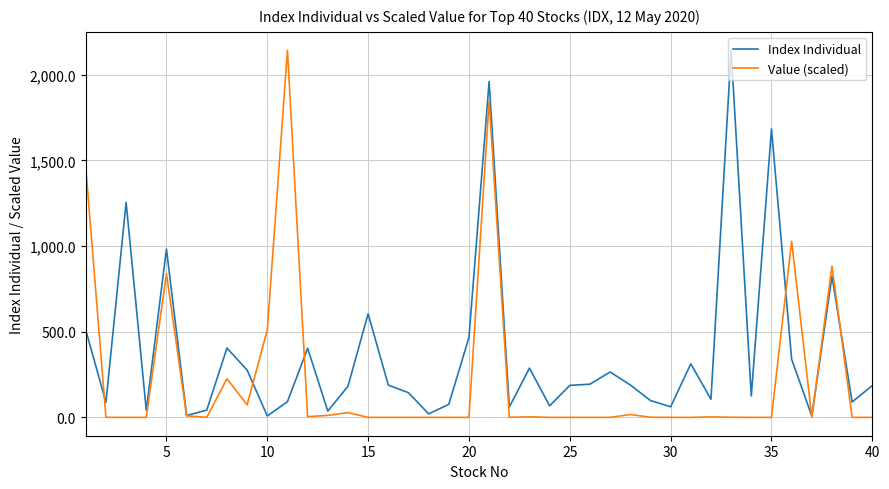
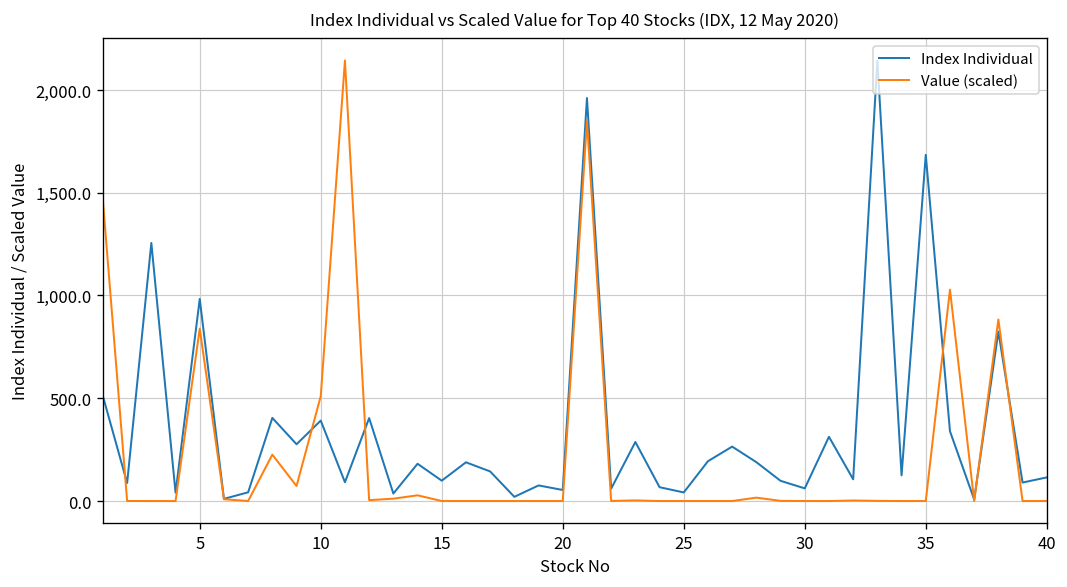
Index Individual, 10: 10 -> 390
Index Individual, 15: 600 -> 100
Index Individual, 20: 470 -> 50
Index Individual, 25: 190 -> 40
Index Individual, 40: 190 -> 120
